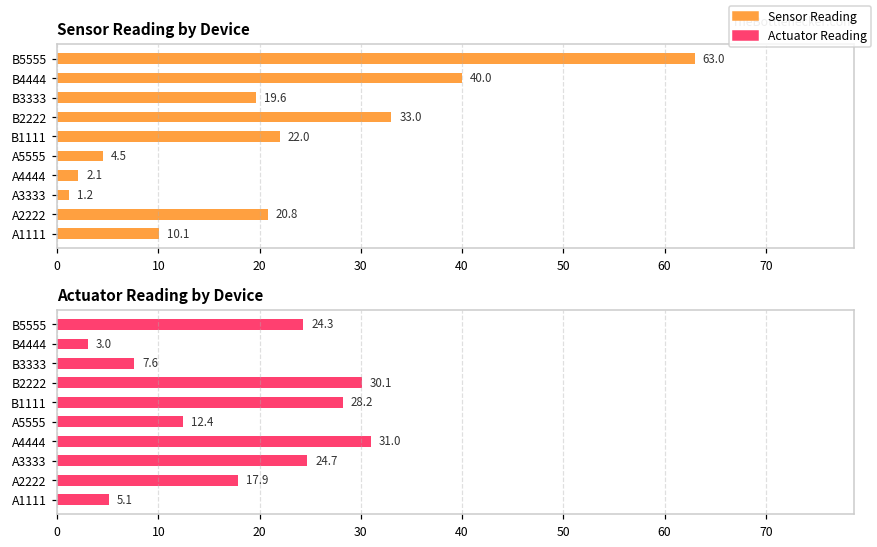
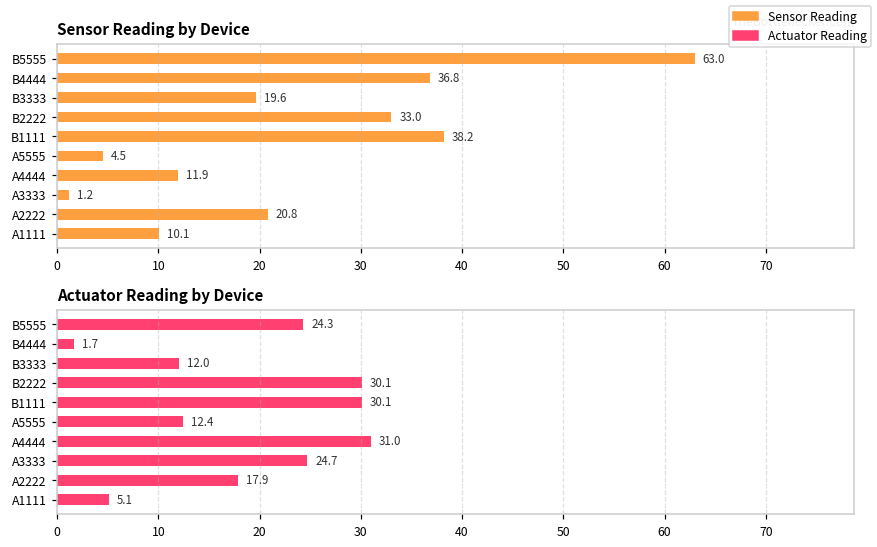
Sensor Reading by Device, B4444: 40.0 -> 36.8
Sensor Reading by Device, B1111: 22.0 -> 38.2
Sensor Reading by Device, A4444: 2.1 -> 11.9
Actuator Reading by Device, B4444: 3.0 -> 1.7
Actuator Reading by Device, B3333: 7.6 -> 12.0
Actuator Reading by Device, B1111: 28.2 -> 30.1
